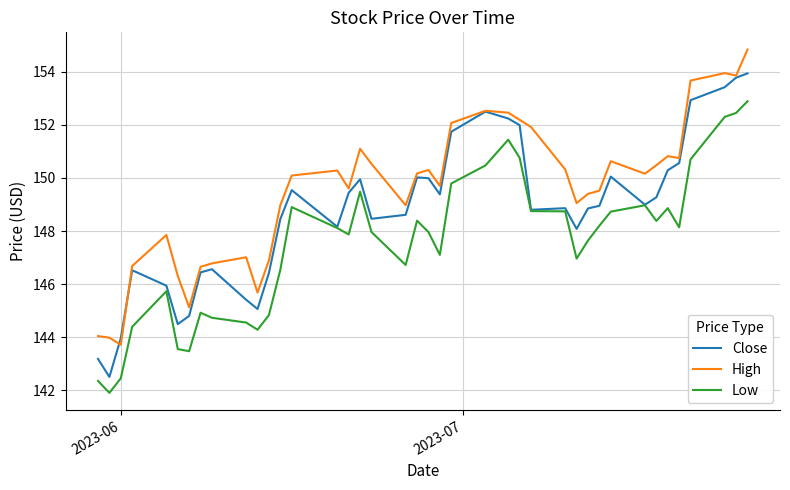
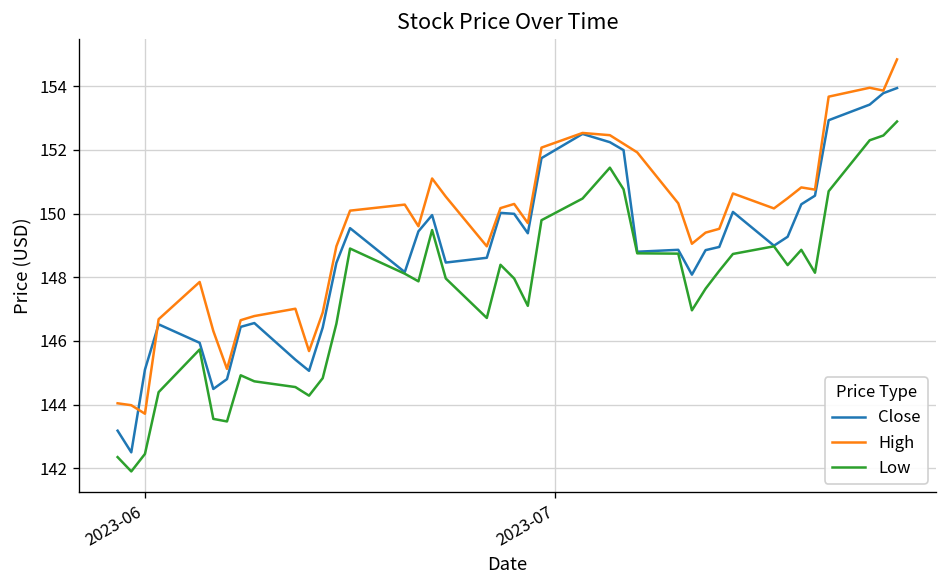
Close, 2023-06: 144.0 -> 145.1
